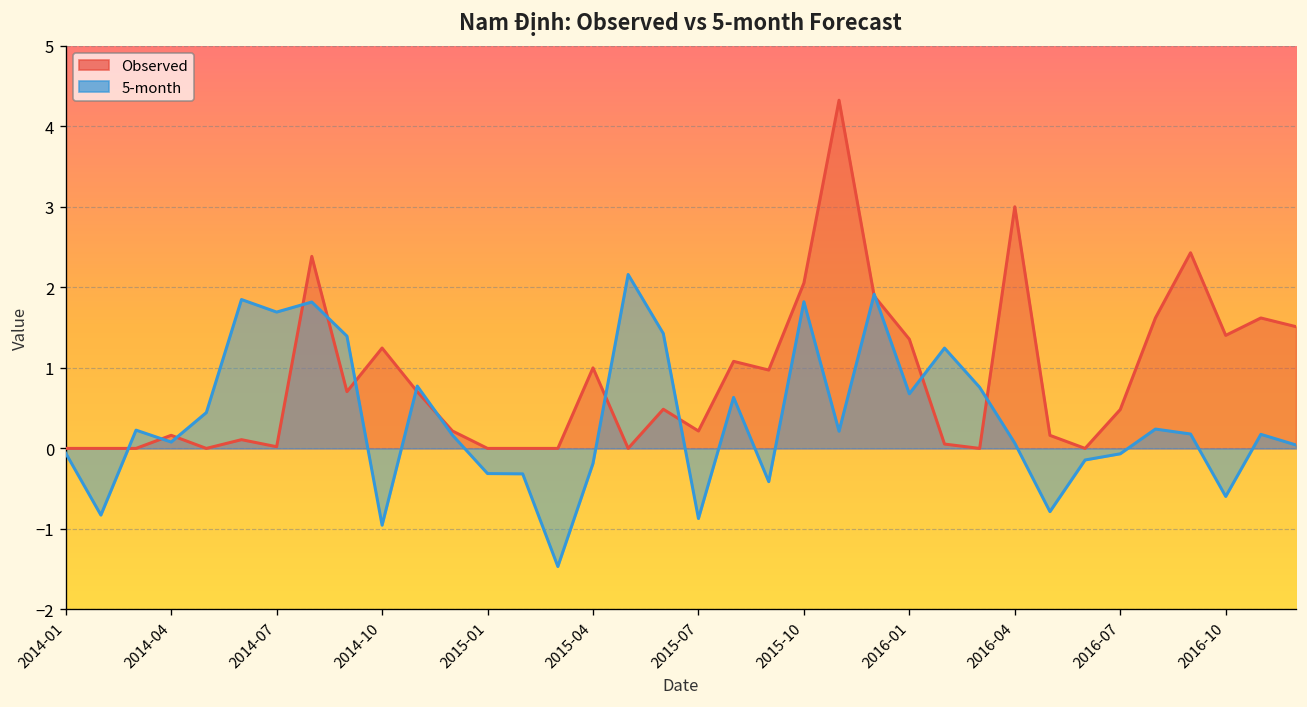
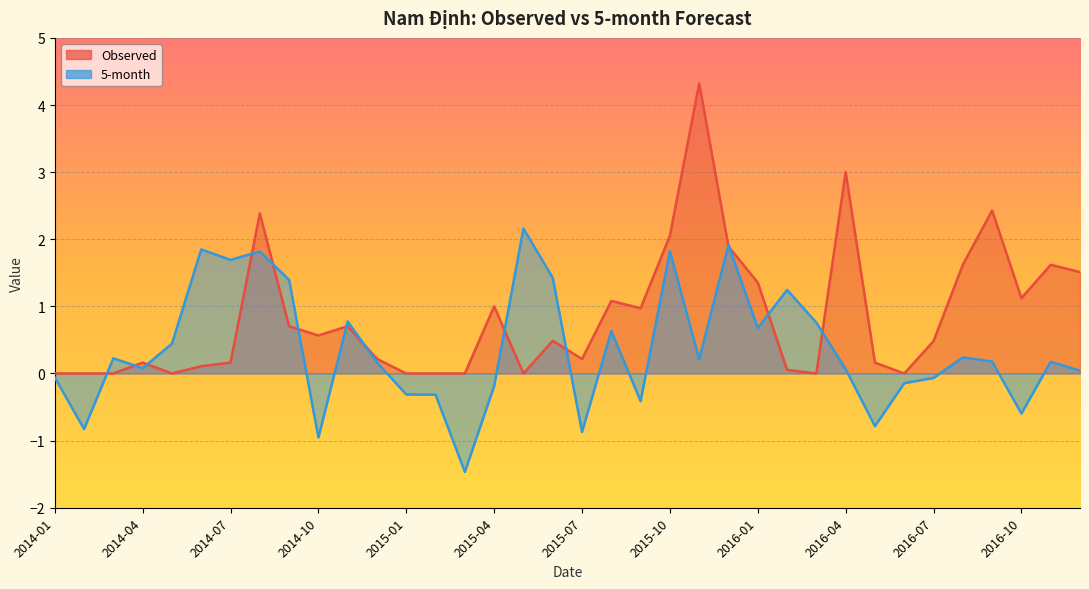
Observed, 2014-07: 0.0 -> 0.2
Observed, 2014-10: 1.2 -> 0.6
Observed, 2016-10: 1.4 -> 1.1
